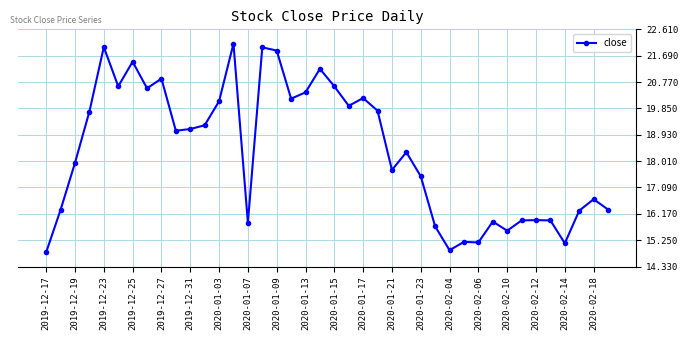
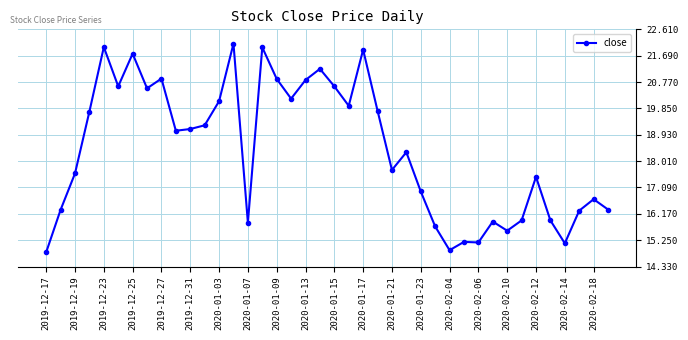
2019-12-19: 18.0 -> 17.6
2019-12-25: 21.5 -> 21.8
2020-01-09: 21.9 -> 20.9
2020-01-13: 20.4 -> 20.8
2020-01-17: 20.2 -> 21.9
2020-01-23: 17.5 -> 17.0
2020-02-12: 16.0 -> 17.5
